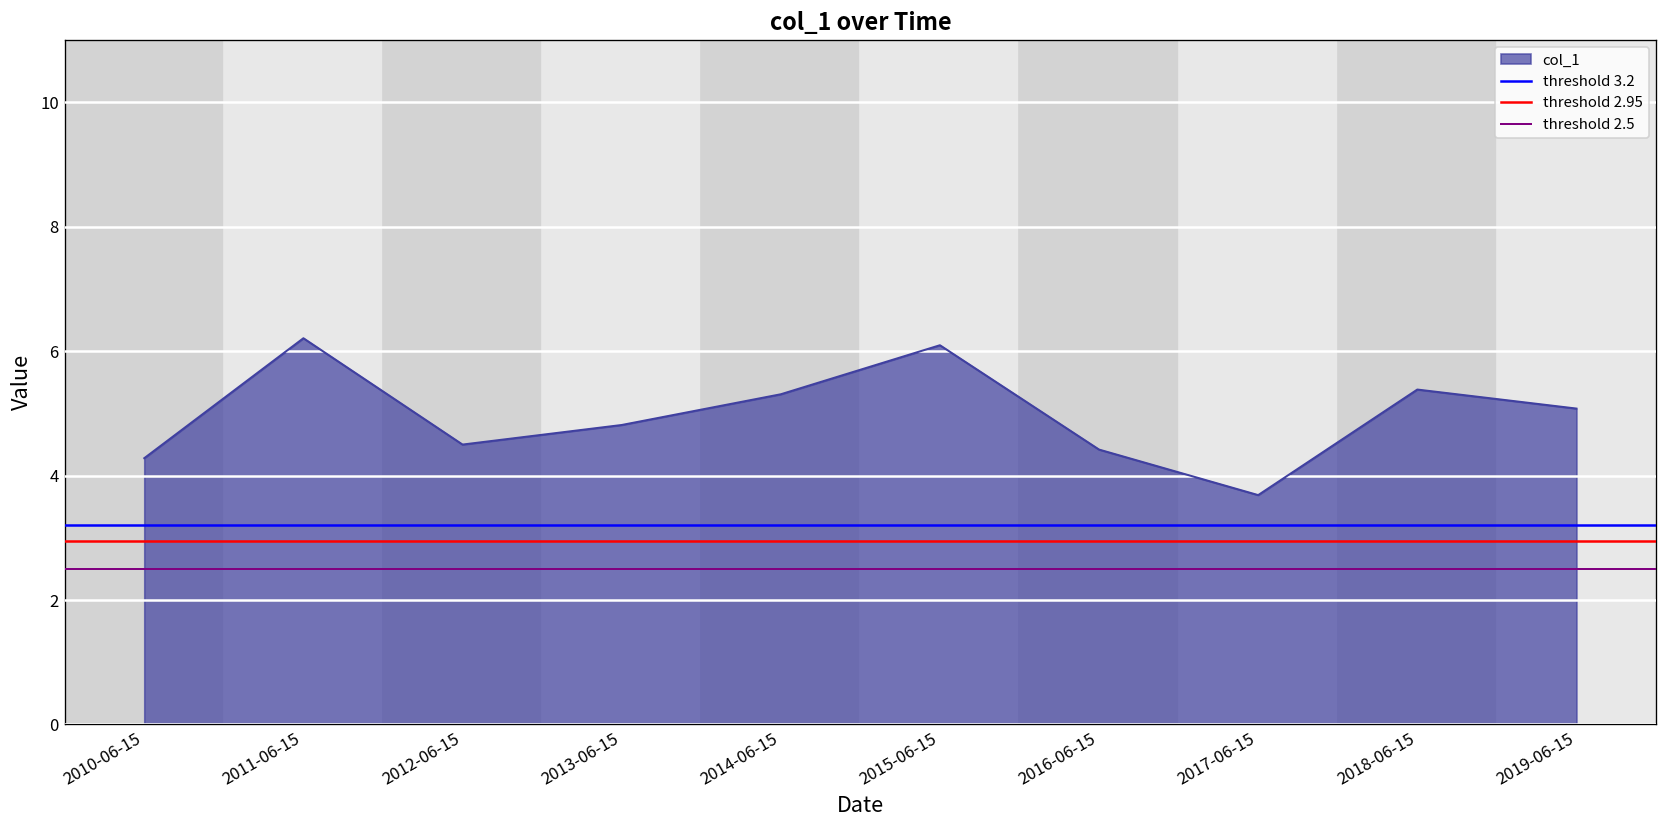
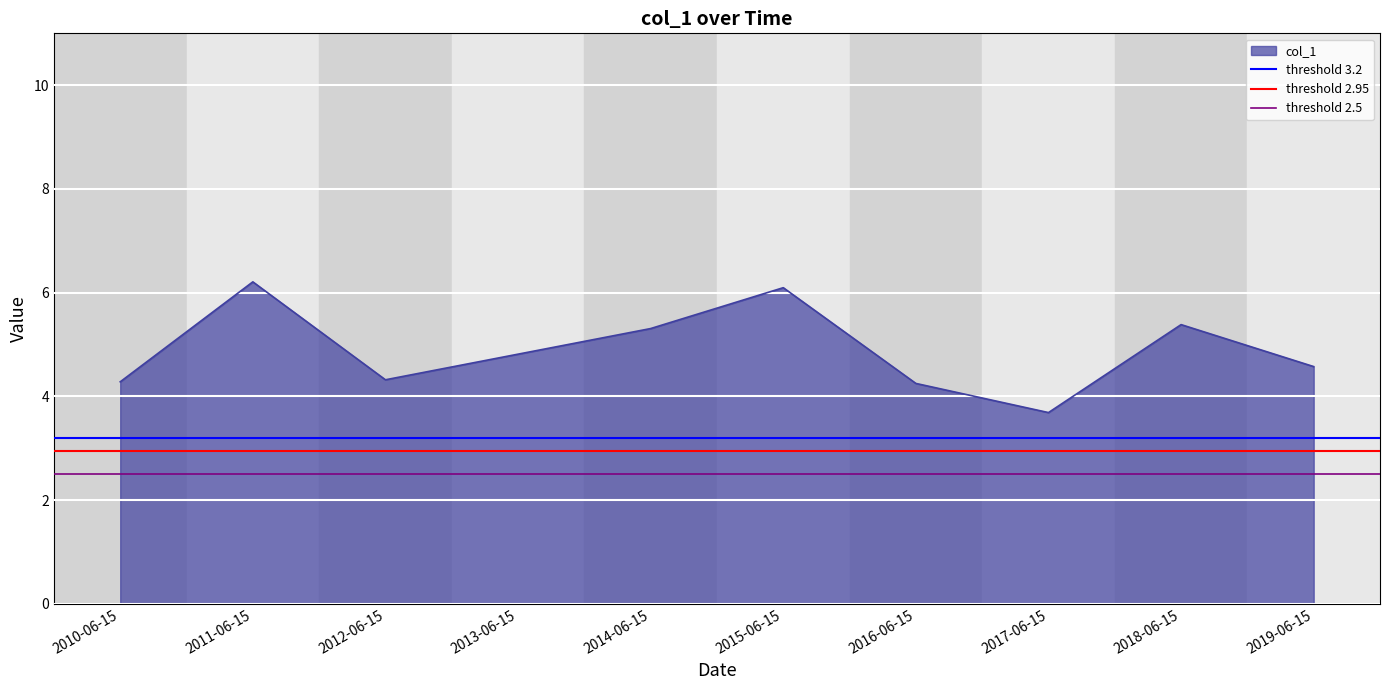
2012-06-15: 4.5 -> 4.3
2016-06-15: 4.4 -> 4.2
2019-06-15: 5.1 -> 4.6
